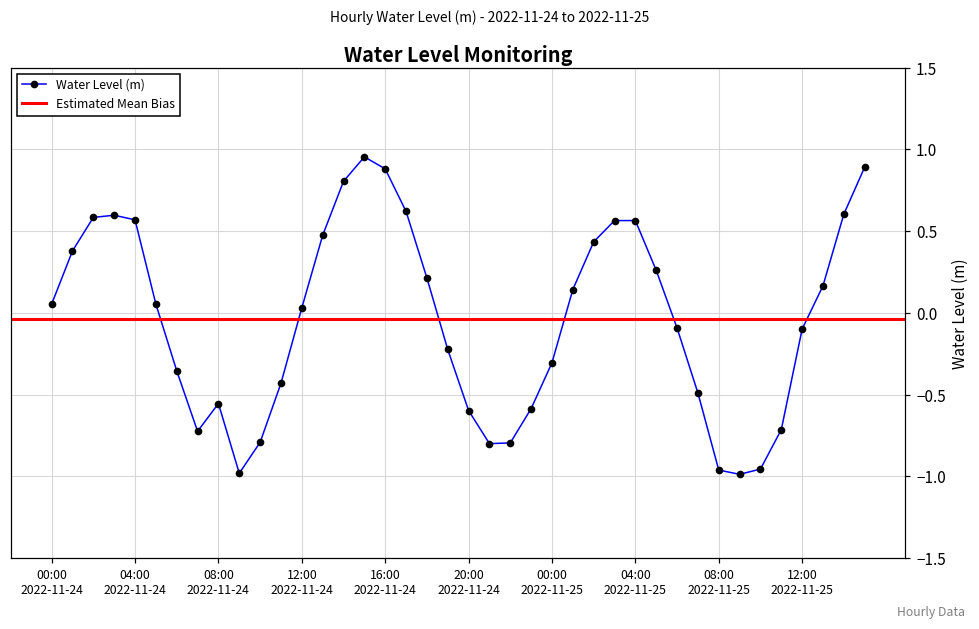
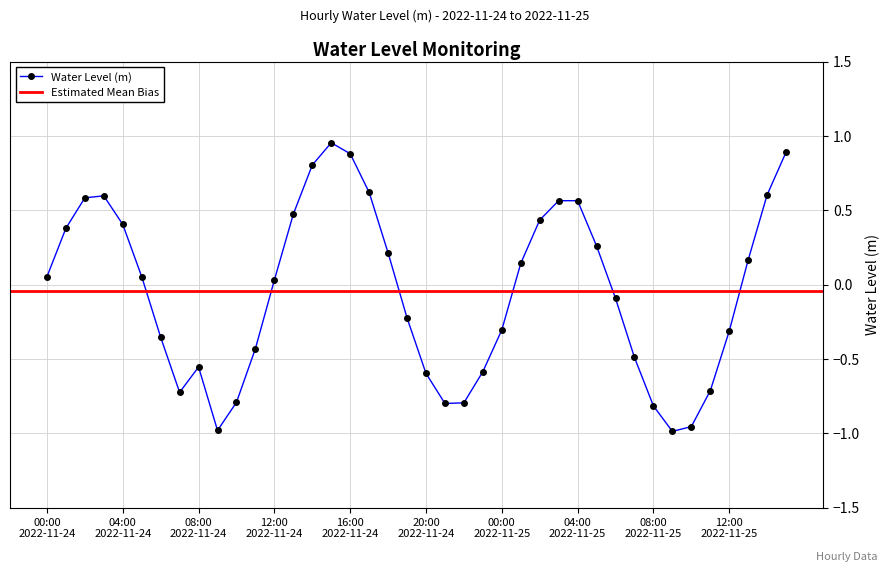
04:00 2022-11-24: 0.57 -> 0.40
08:00 2022-11-25: -0.96 -> -0.82
12:00 2022-11-25: -0.10 -> -0.31
